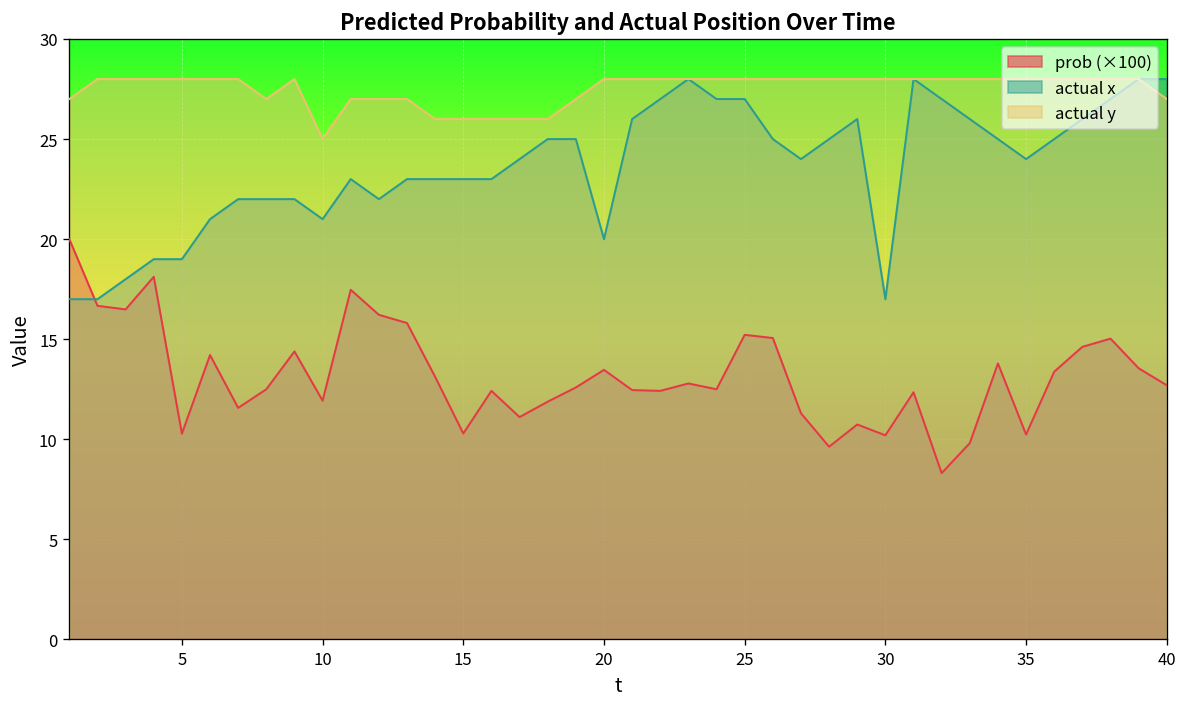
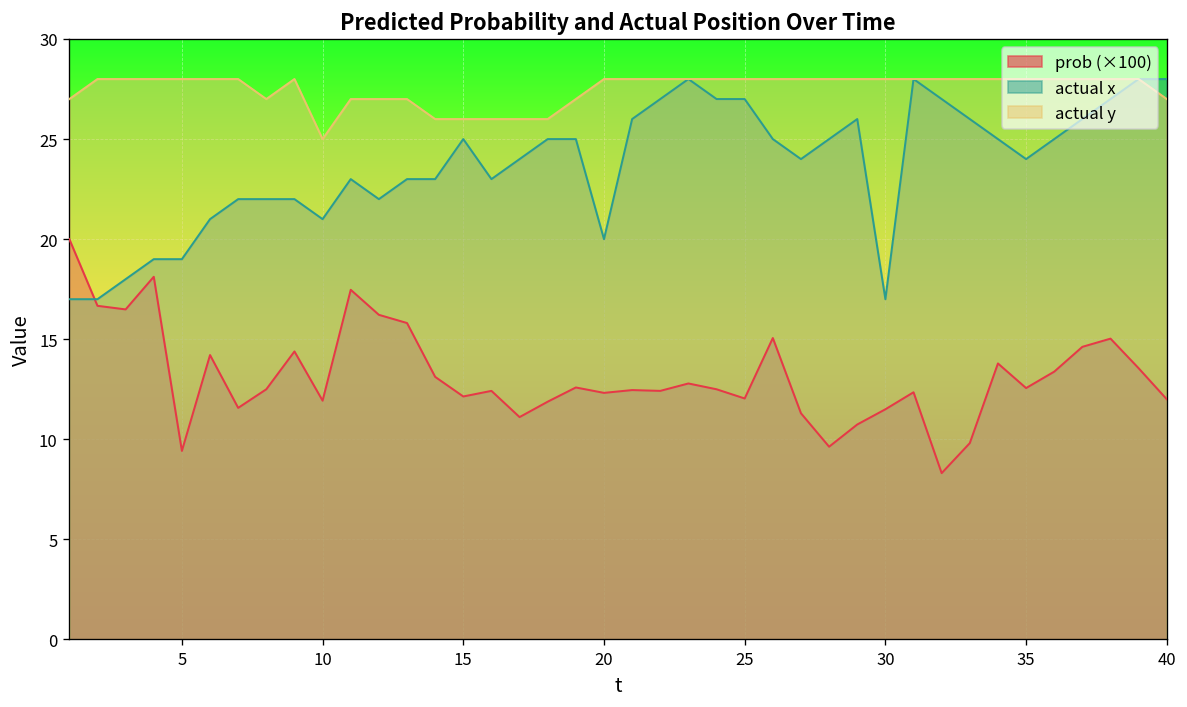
prob (×100), 5: 10.3 -> 9.4
prob (×100), 15: 10.3 -> 12.1
actual x, 15: 23 -> 25
prob (×100), 20: 13.5 -> 12.3
prob (×100), 25: 15.2 -> 12.0
prob (×100), 30: 10.2 -> 11.5
prob (×100), 35: 10.2 -> 12.6
prob (×100), 40: 12.7 -> 12.0
